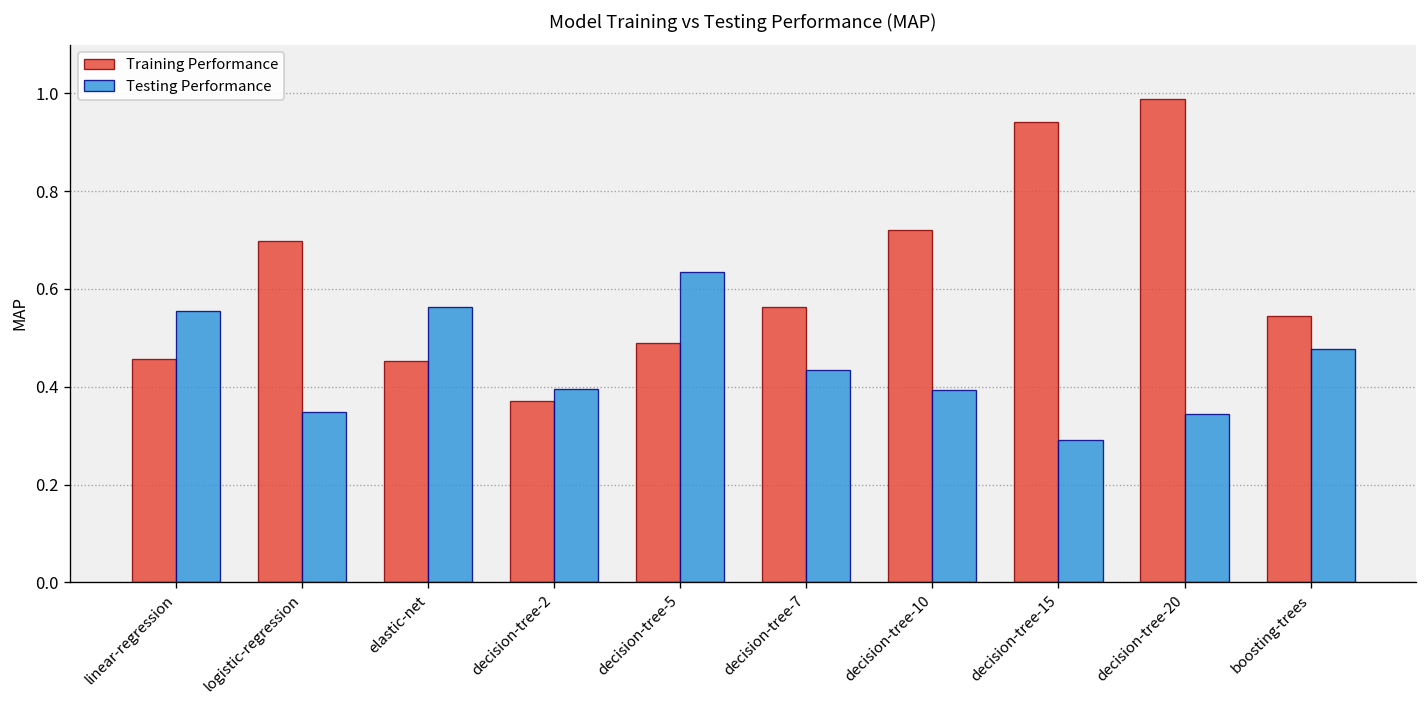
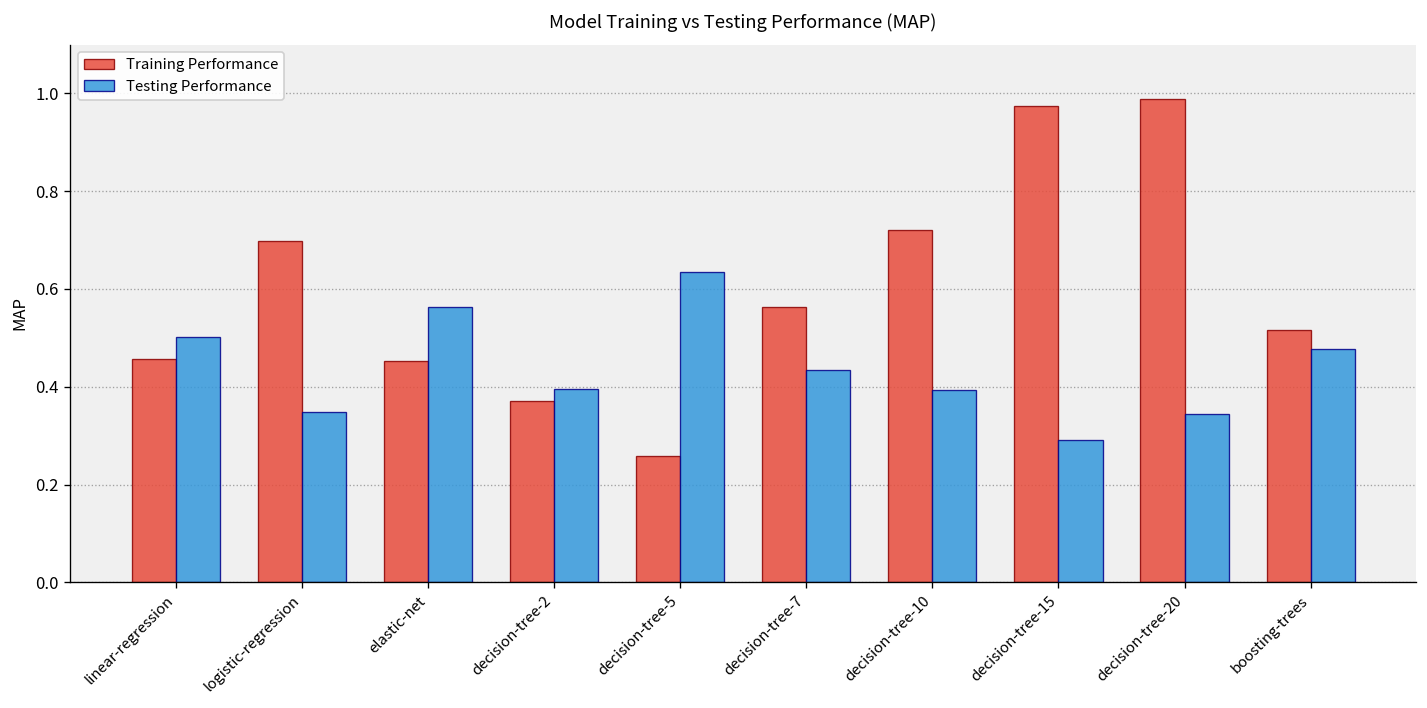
Testing Performance, linear-regression: 0.55 -> 0.50
Training Performance, decision-tree-5: 0.49 -> 0.26
Training Performance, decision-tree-15: 0.94 -> 0.97
Training Performance, boosting-trees: 0.54 -> 0.52
